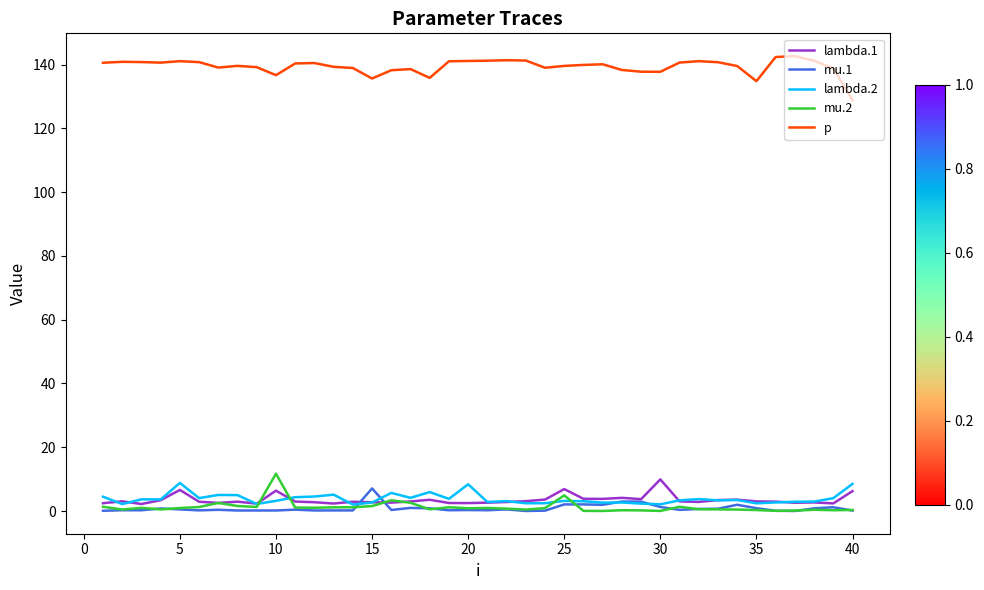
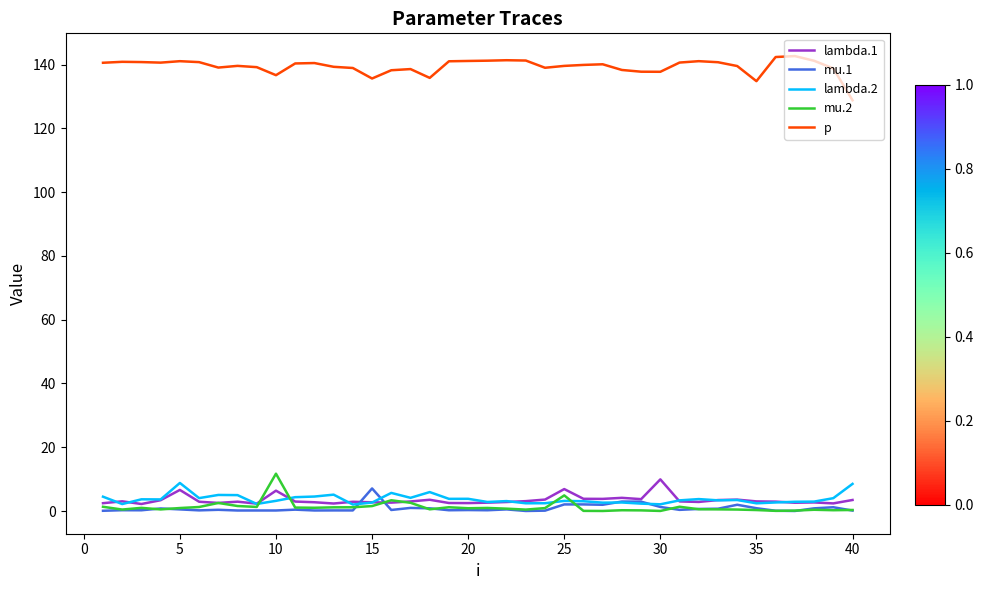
lambda.2, 20: 8 -> 4
lambda.1, 40: 6 -> 3
